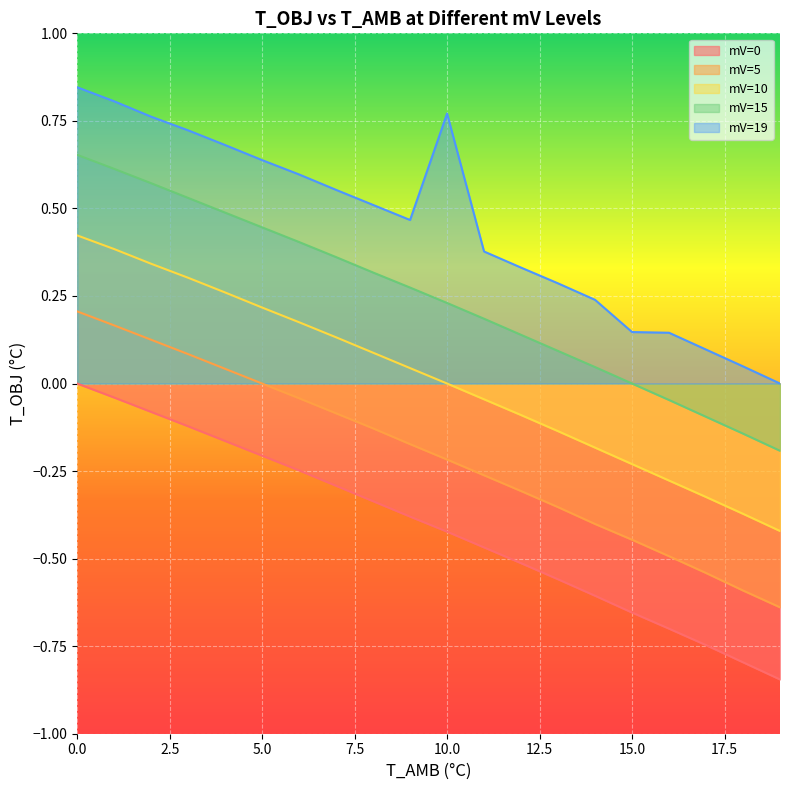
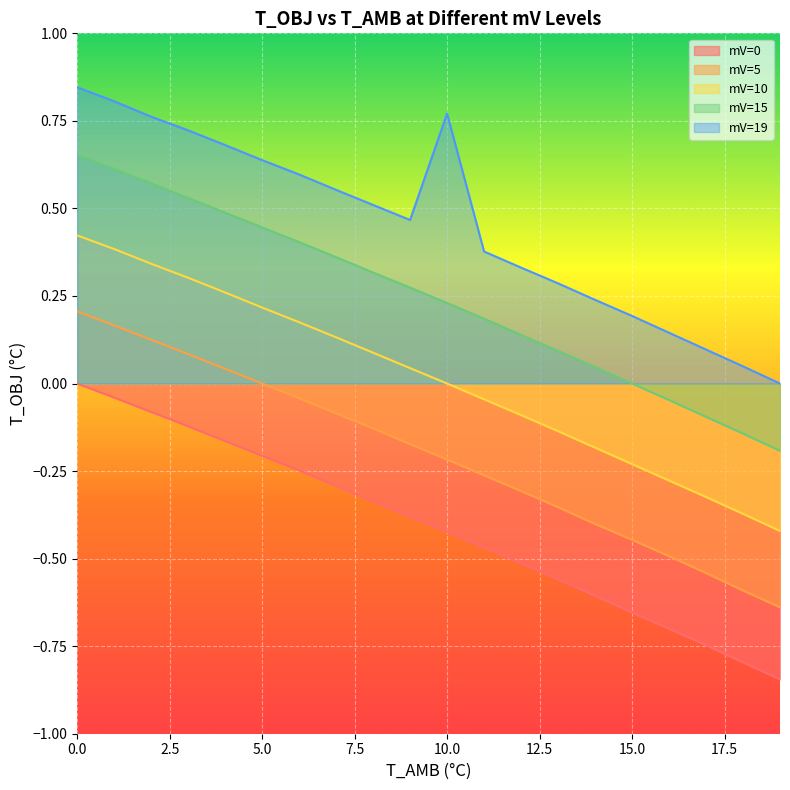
mV=19, 15.0: 0.15 -> 0.19
